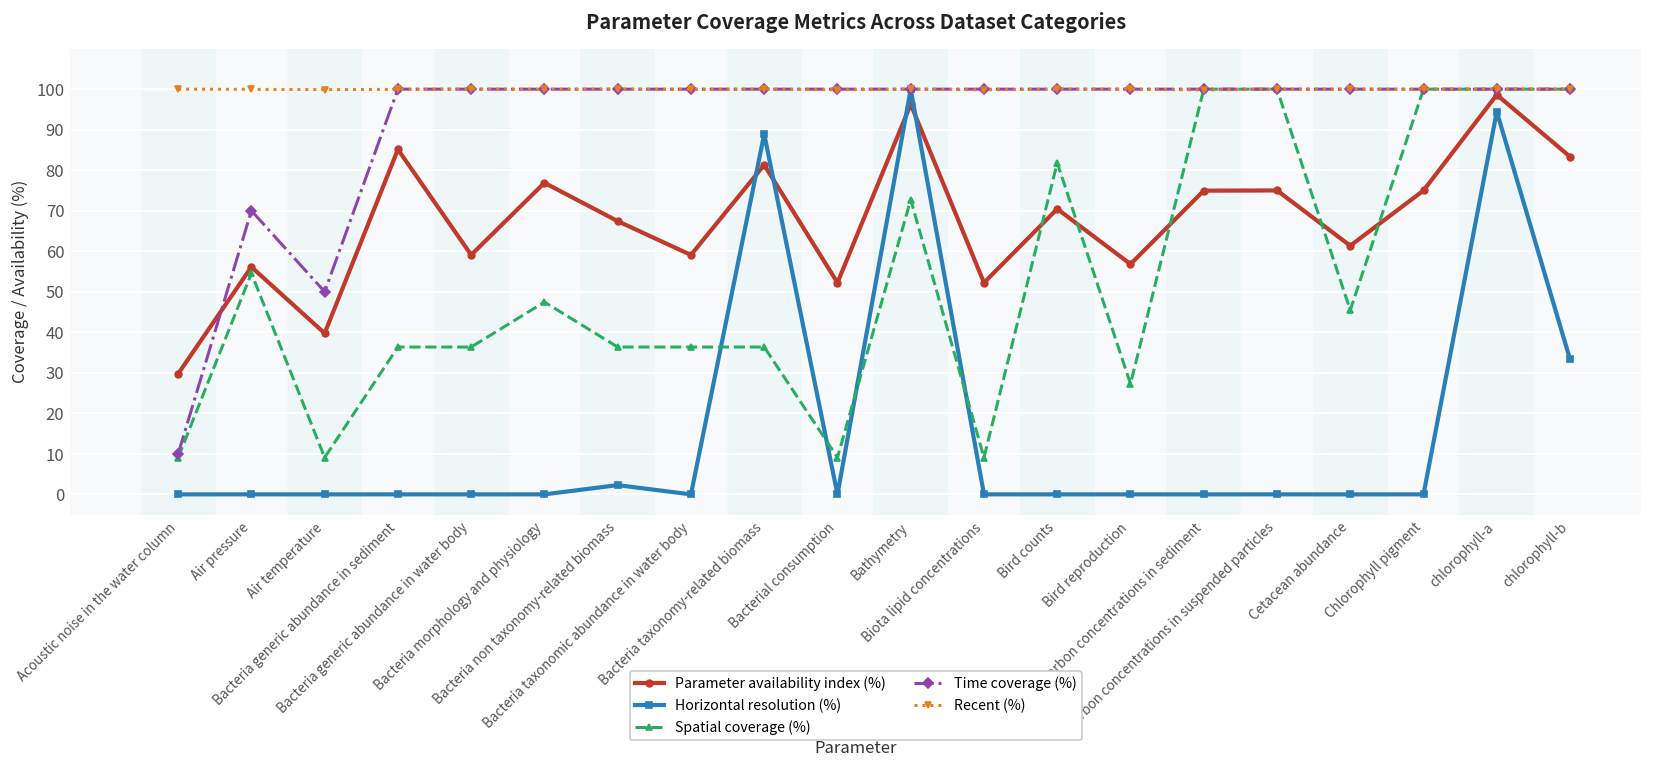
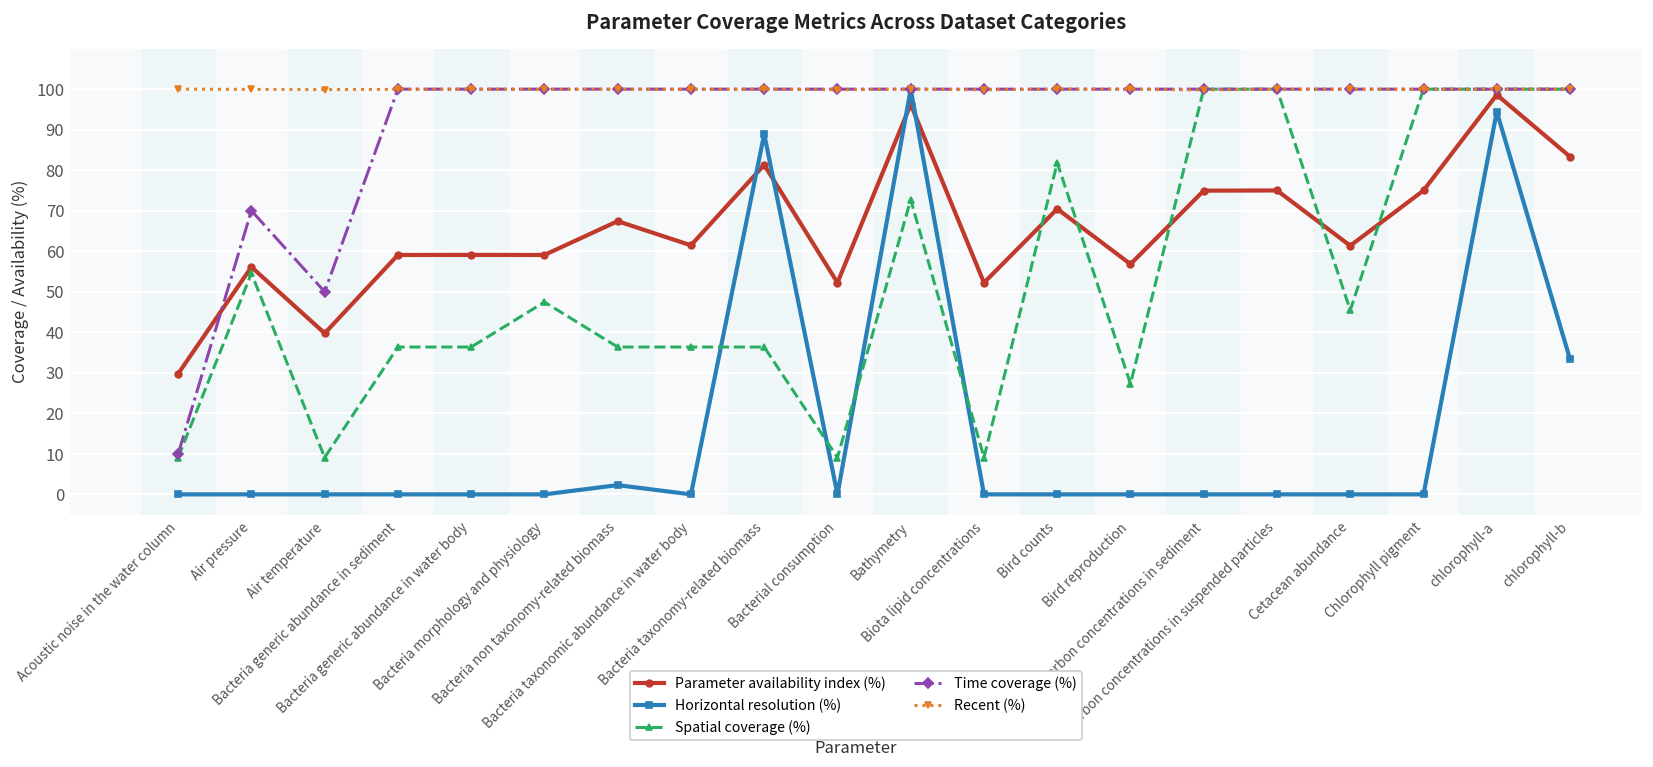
Parameter availability index (%), Bacteria generic abundance in sediment: 85 -> 59
Parameter availability index (%), Bacteria morphology and physiology: 77 -> 59
Parameter availability index (%), Bacteria taxonomic abundance in water body: 59 -> 61
